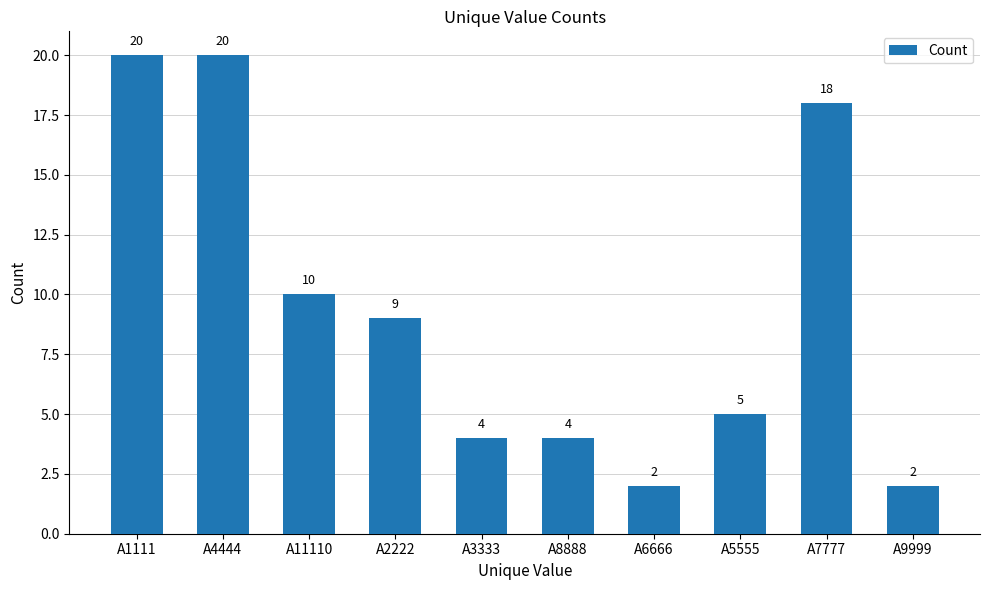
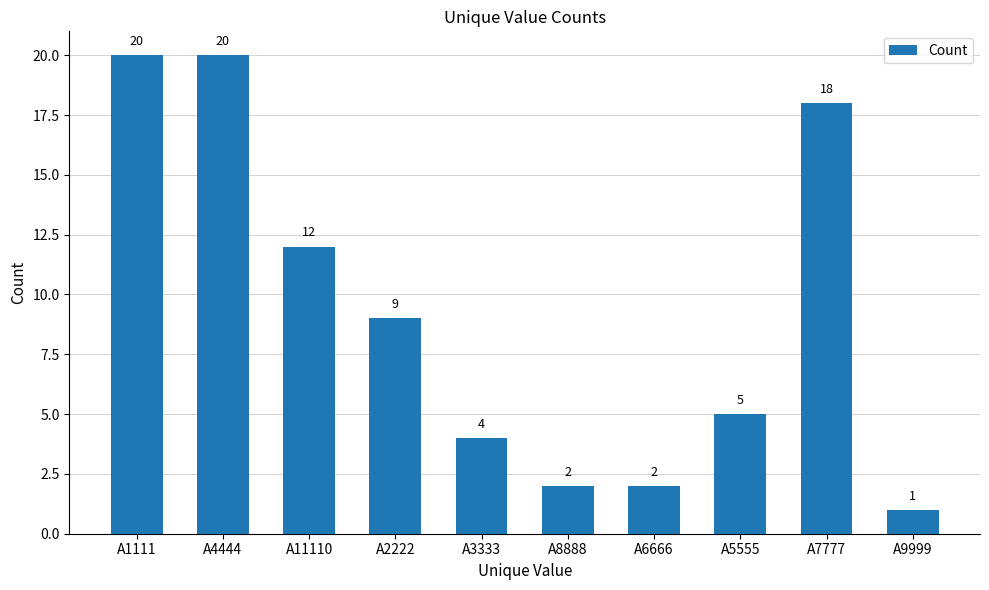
A11110: 10 -> 12
A8888: 4 -> 2
A9999: 2 -> 1
